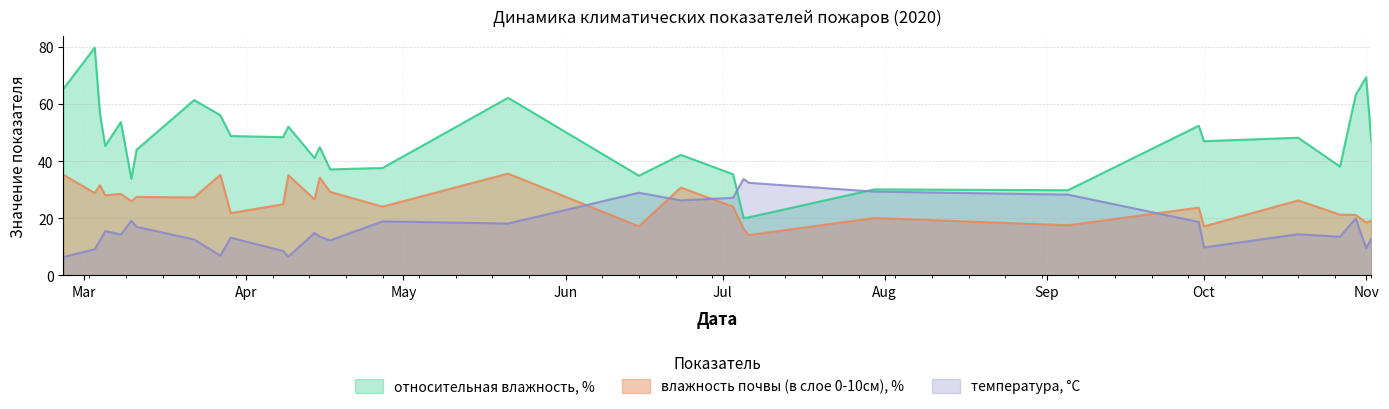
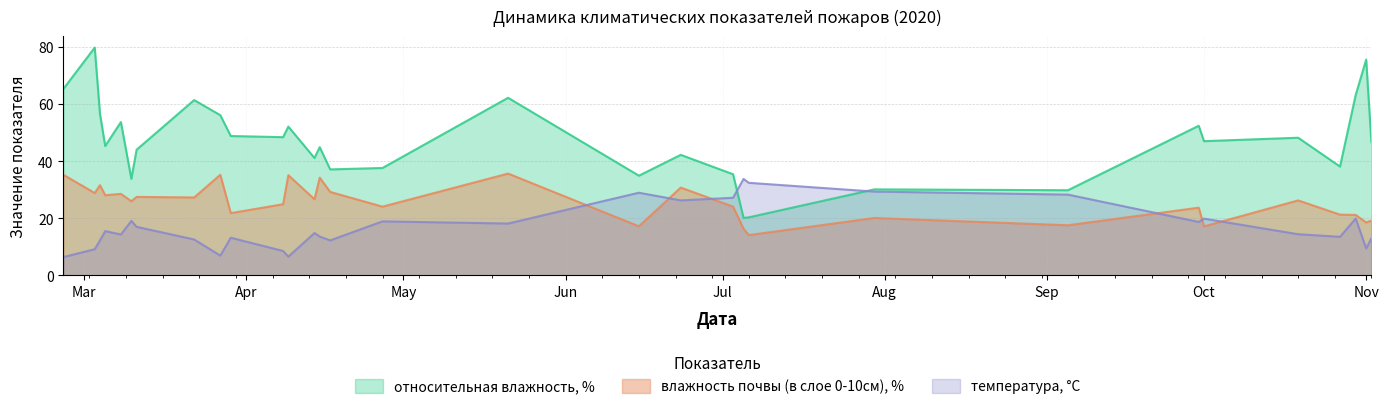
температура, °С, Oct: 10 -> 20
относительная влажность, %, Nov: 69 -> 76
